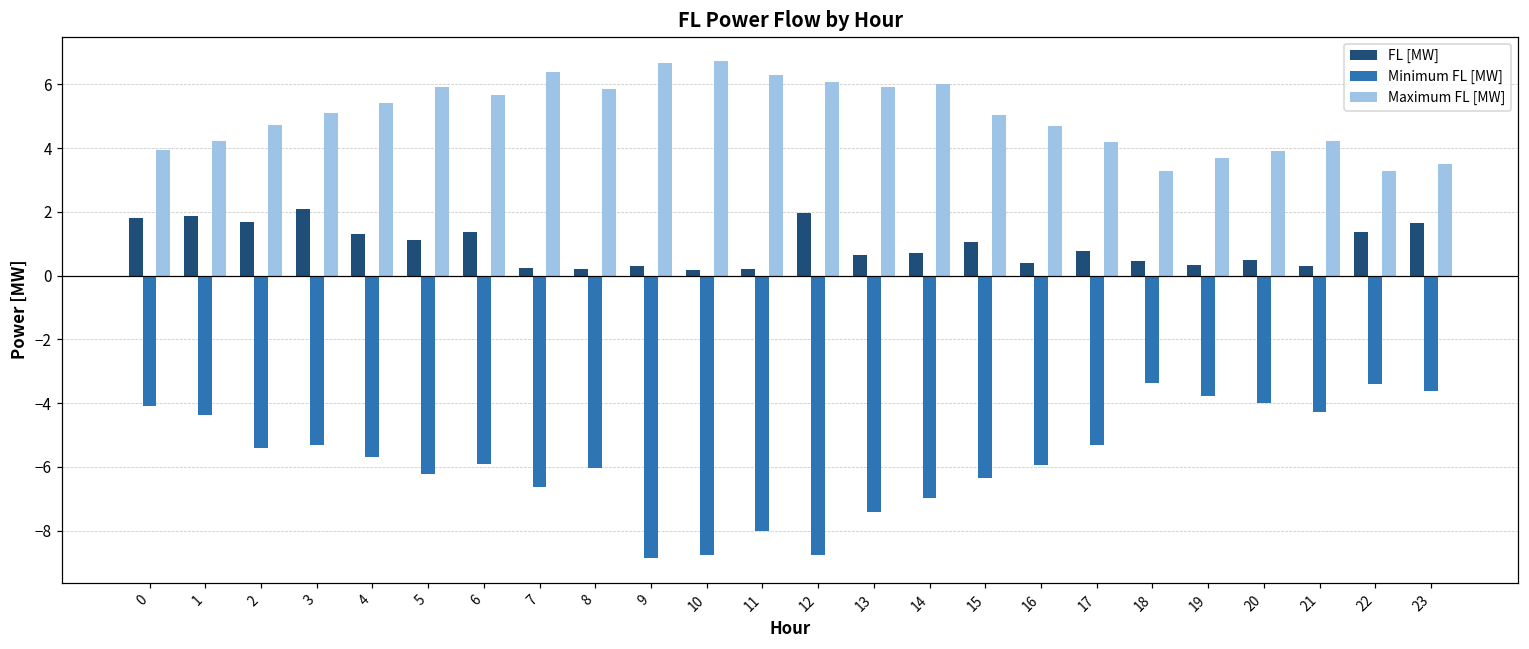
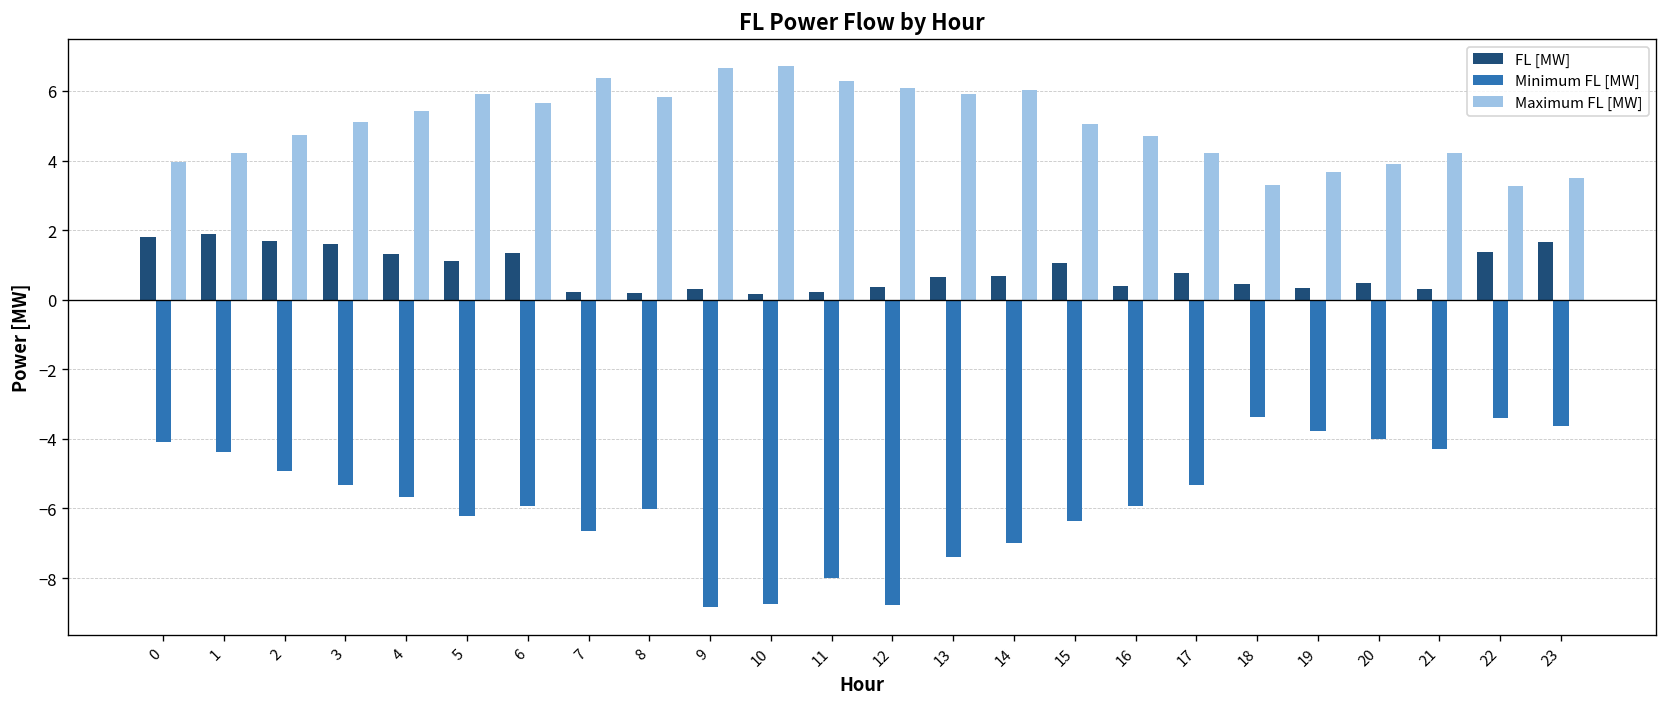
Minimum FL [MW], 2: -5.4 -> -4.9
FL [MW], 3: 2.1 -> 1.6
FL [MW], 12: 2.0 -> 0.4
